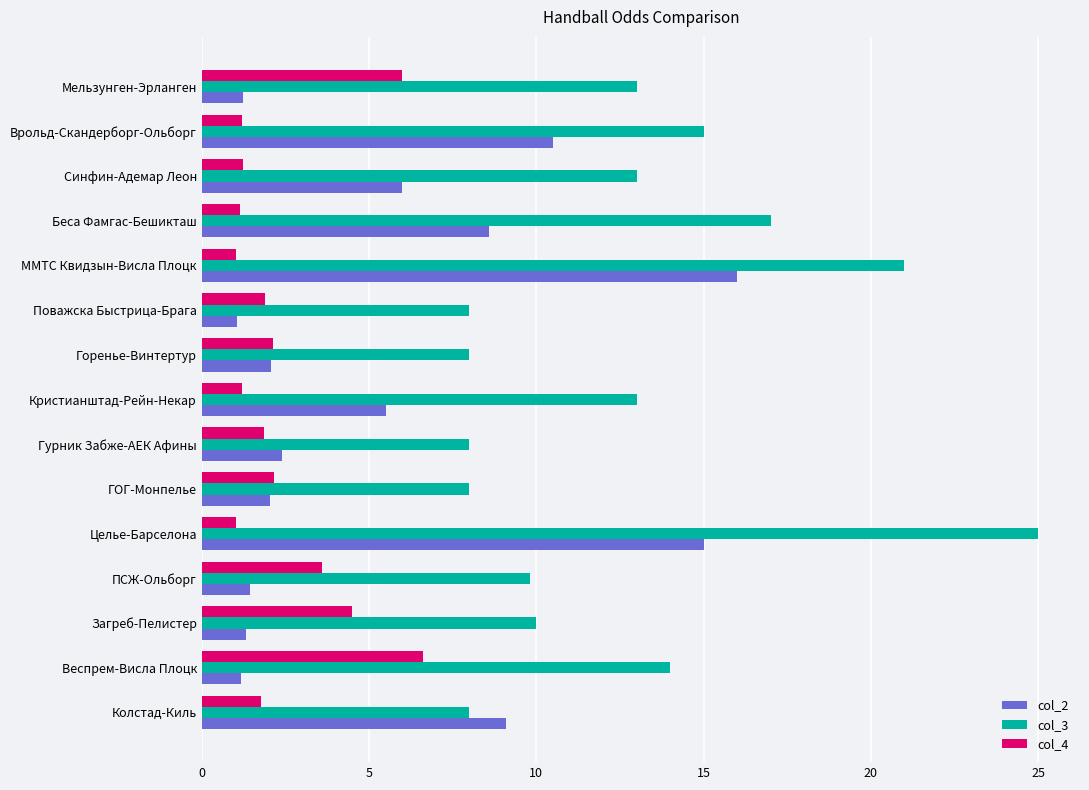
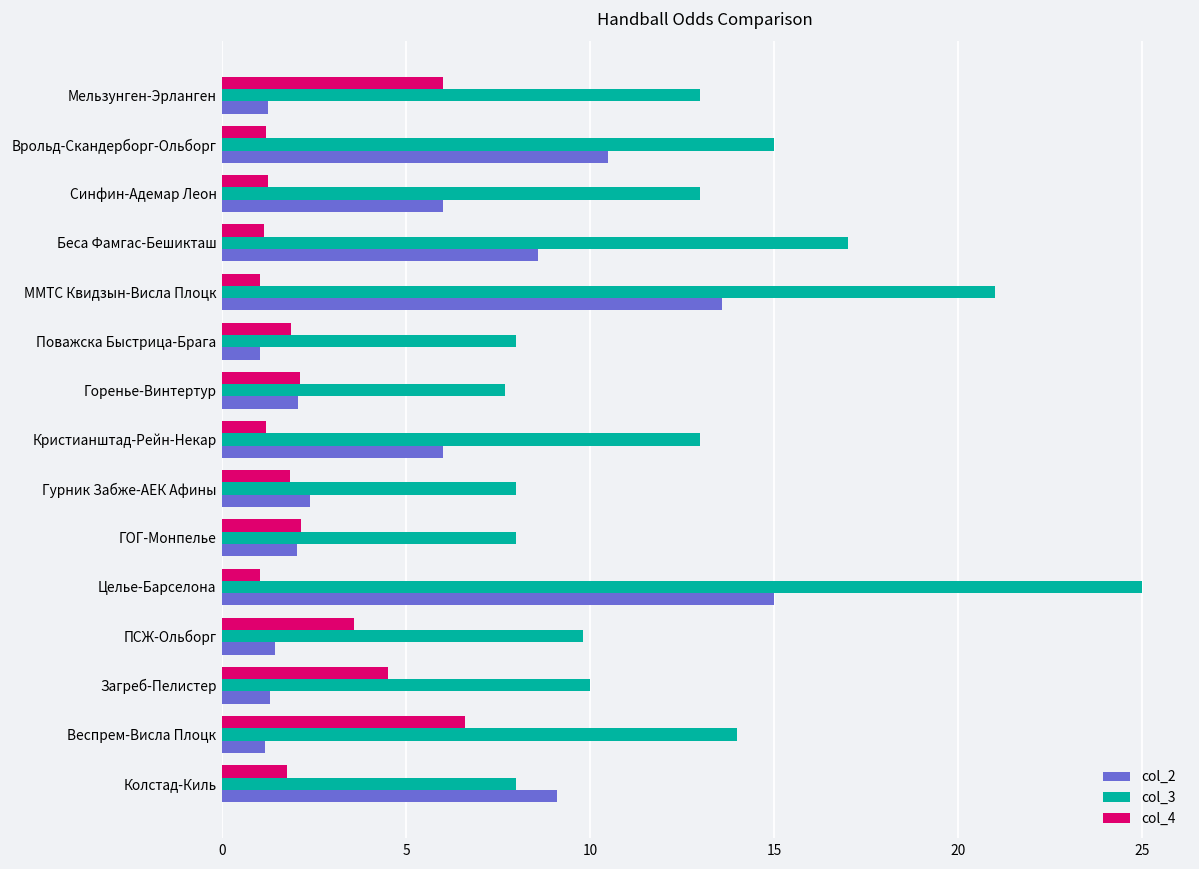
col_2, ММТС Квидзын-Висла Плоцк: 16.0 -> 13.6
col_3, Горенье-Винтертур: 8.0 -> 7.7
col_2, Кристианштад-Рейн-Некар: 5.5 -> 6.0
